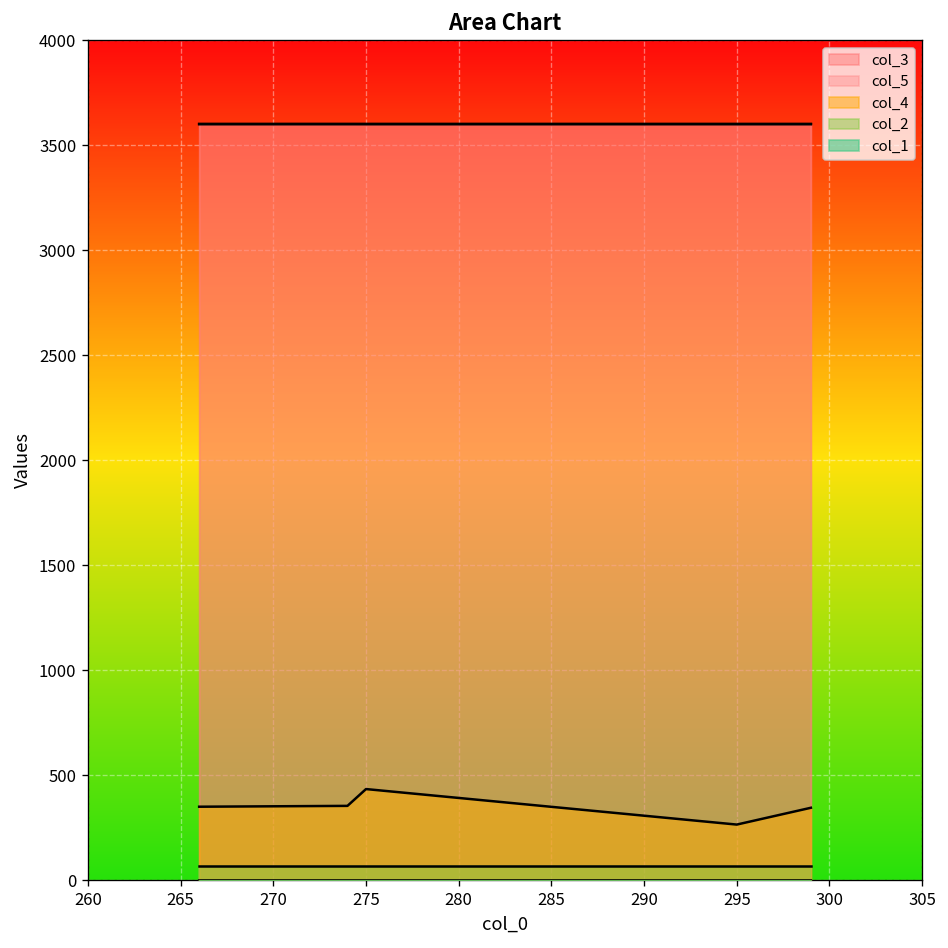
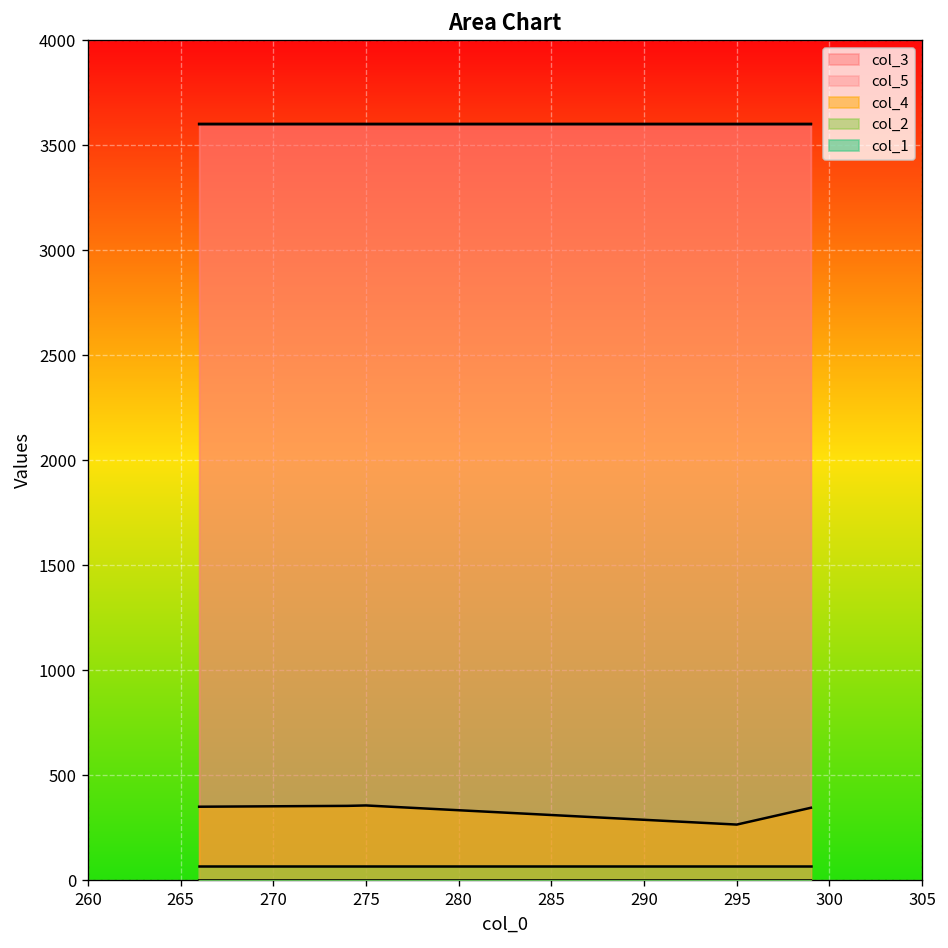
col_4, 275: 440 -> 360
